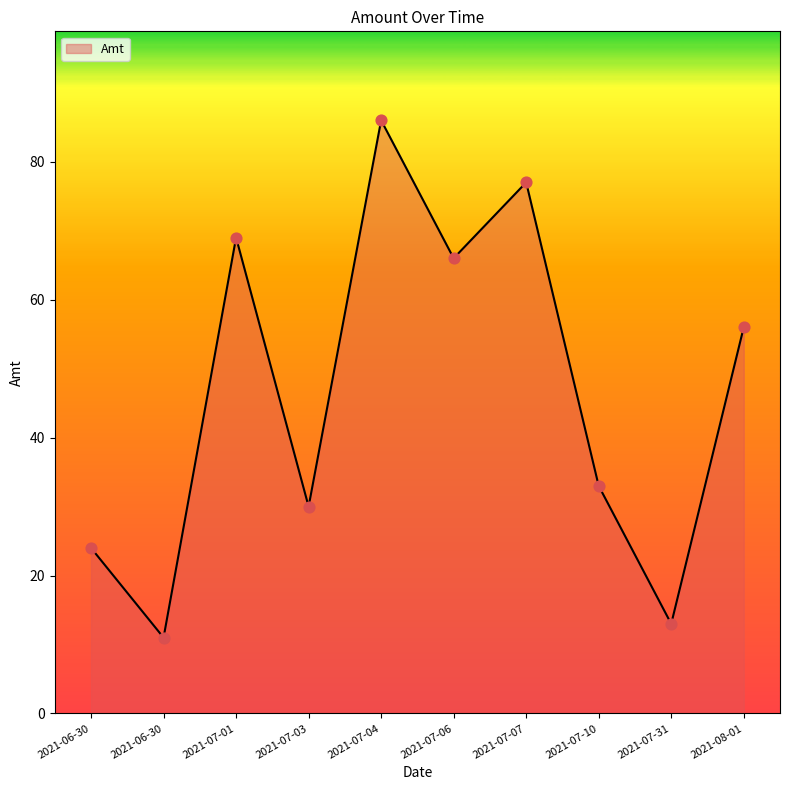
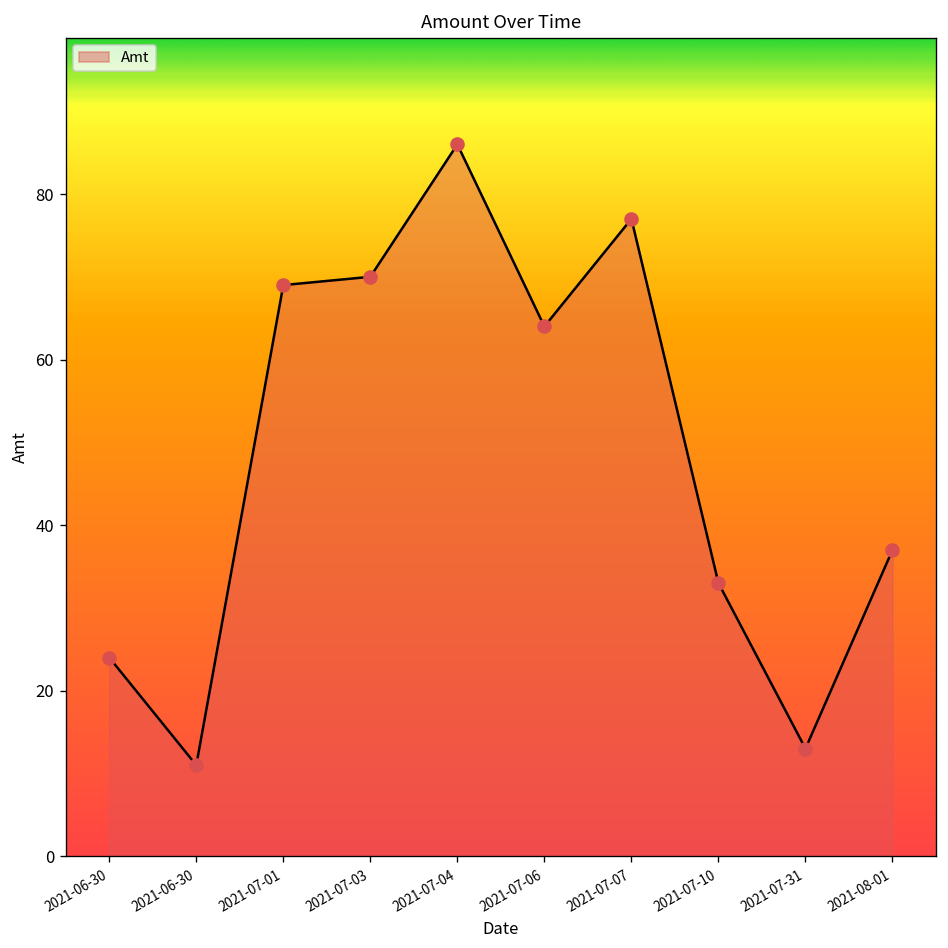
2021-07-03: 30 -> 70
2021-07-06: 66 -> 64
2021-08-01: 56 -> 37
